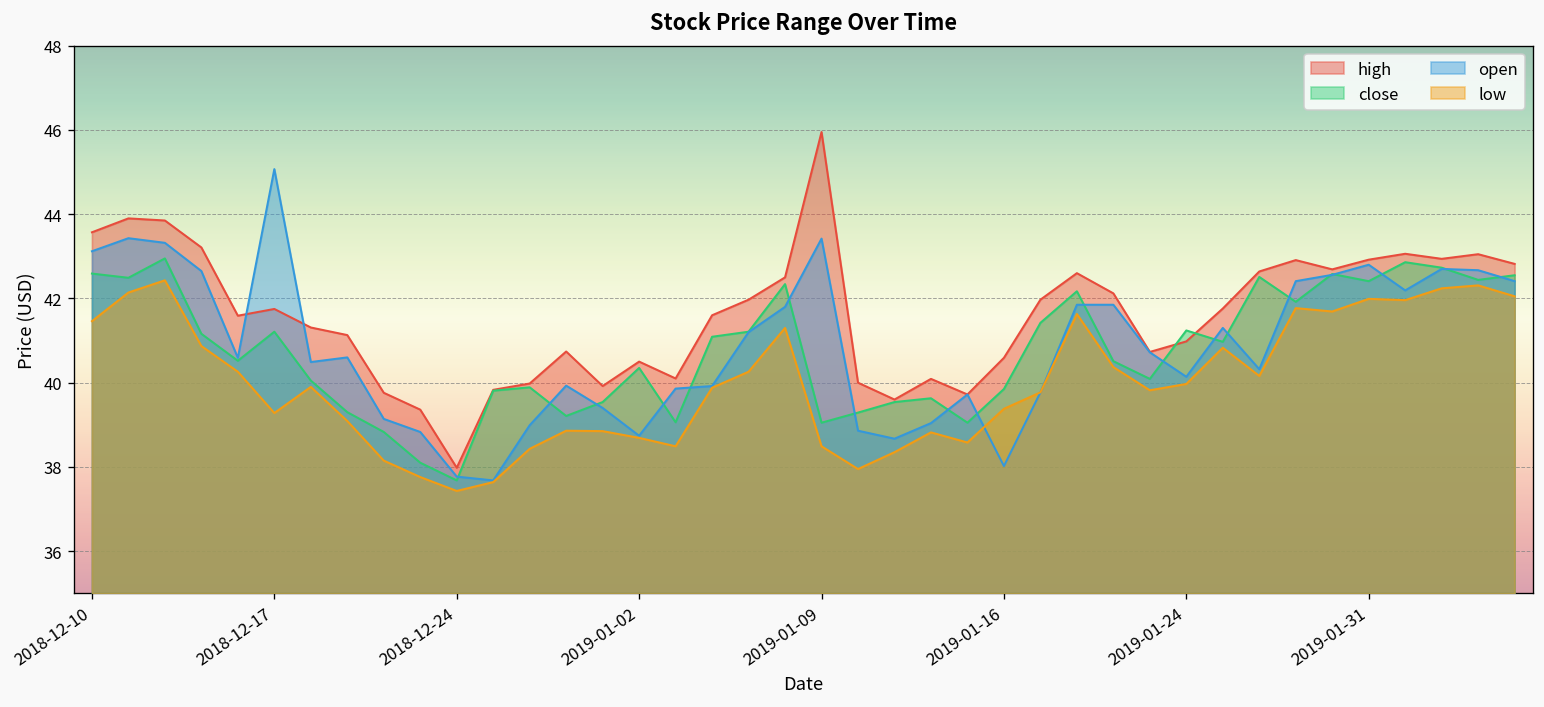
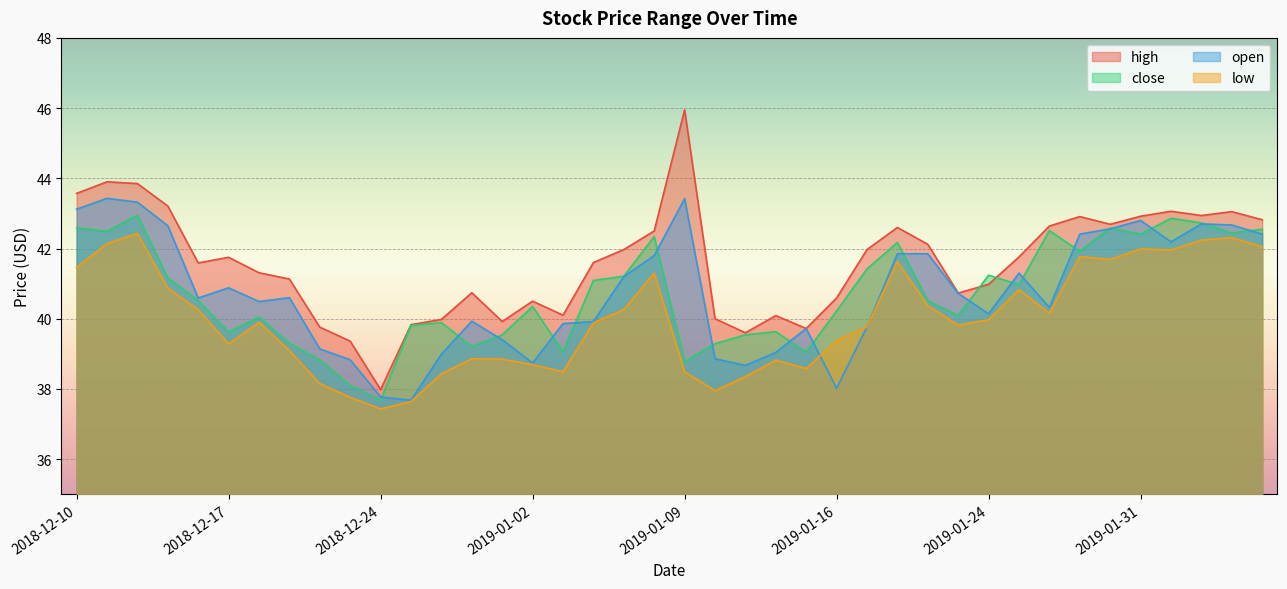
close, 2018-12-17: 41.2 -> 39.6
open, 2018-12-17: 45.1 -> 40.9
close, 2019-01-09: 39.1 -> 38.8
close, 2019-01-16: 39.9 -> 40.2
